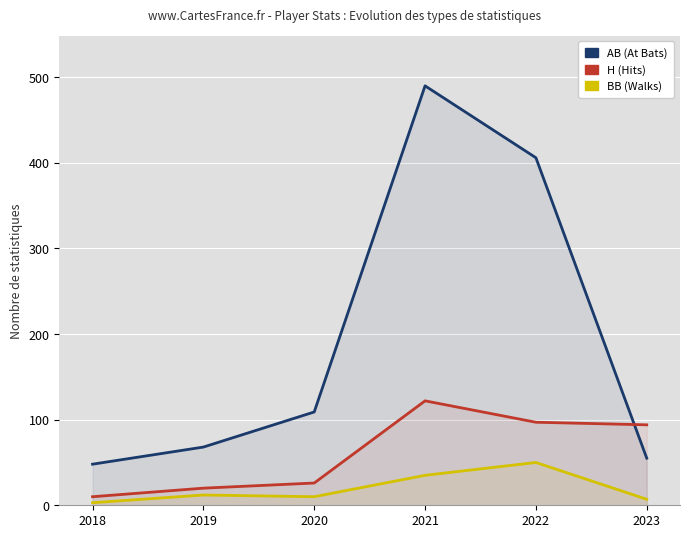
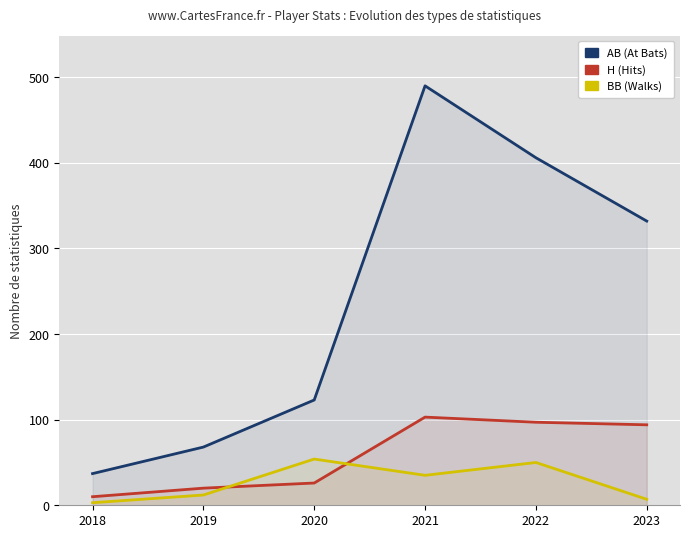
AB (At Bats), 2018: 50 -> 40
AB (At Bats), 2020: 110 -> 120
BB (Walks), 2020: 10 -> 50
H (Hits), 2021: 120 -> 100
AB (At Bats), 2023: 60 -> 330
